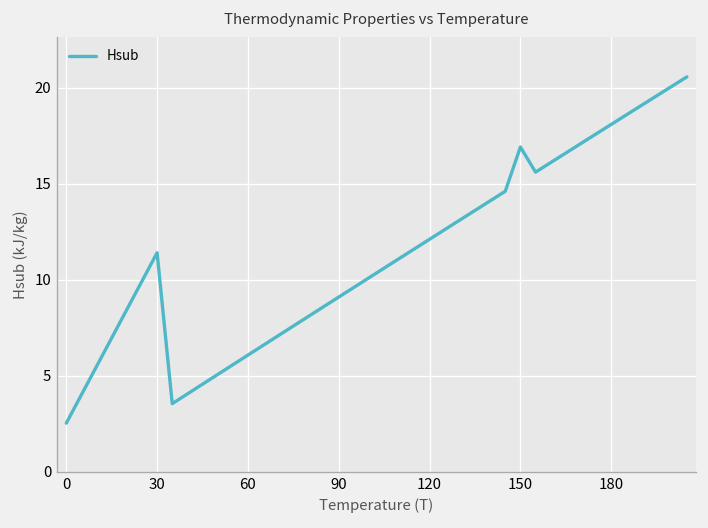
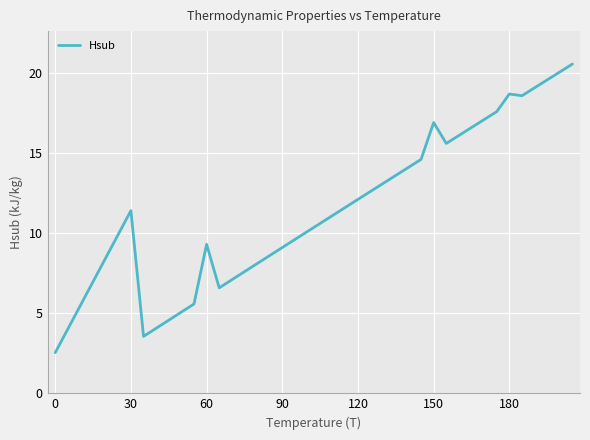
60: 6.1 -> 9.3
180: 18.1 -> 18.7
